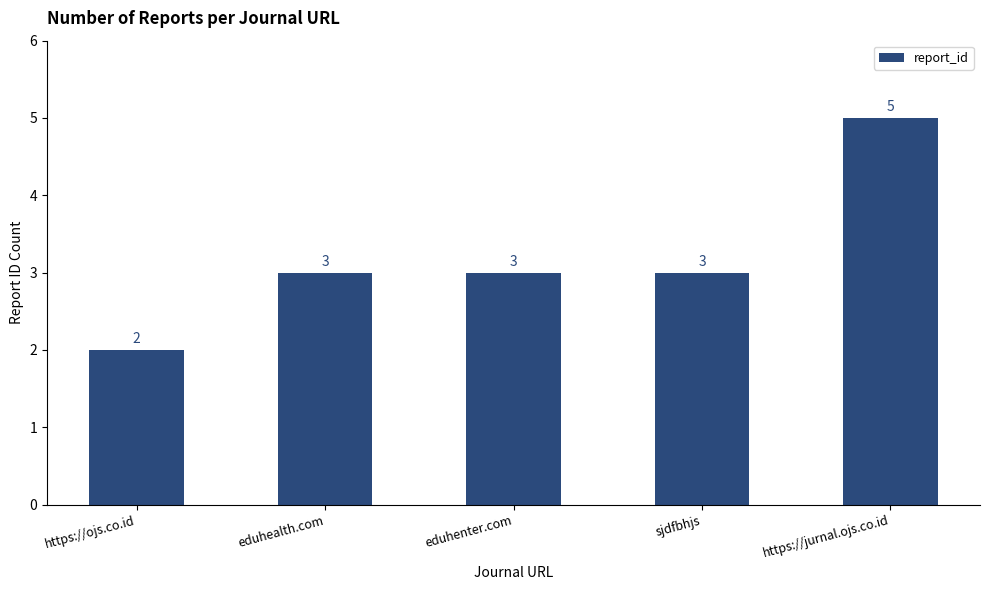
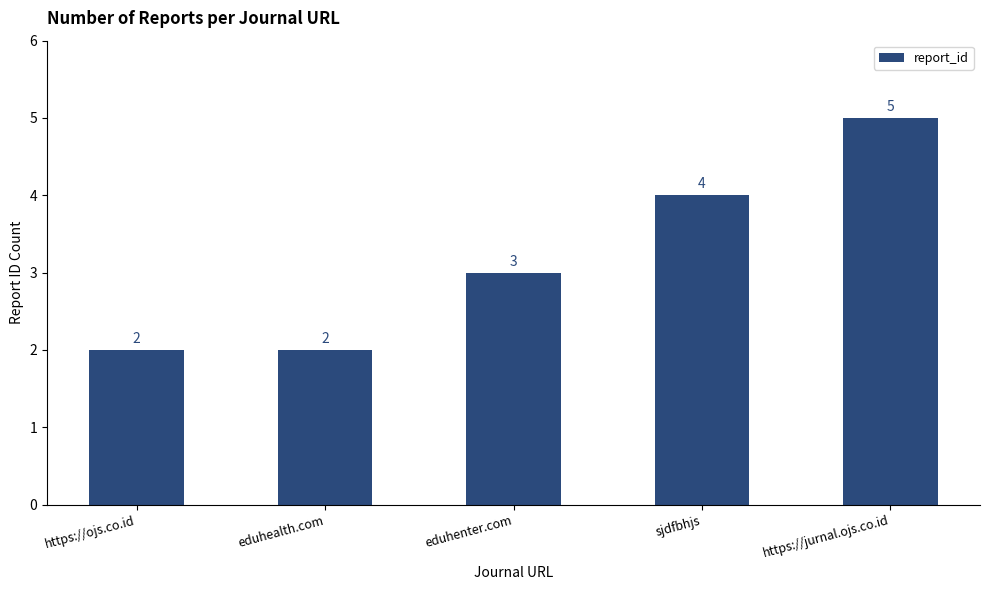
eduhealth.com: 3 -> 2
sjdfbhjs: 3 -> 4
